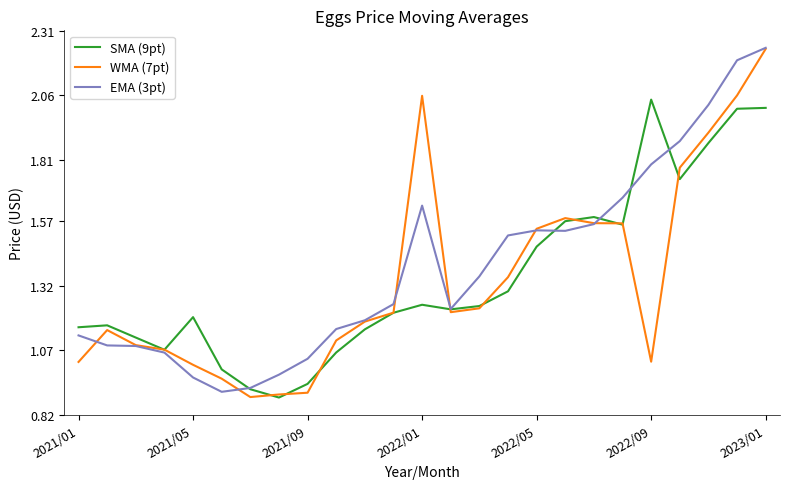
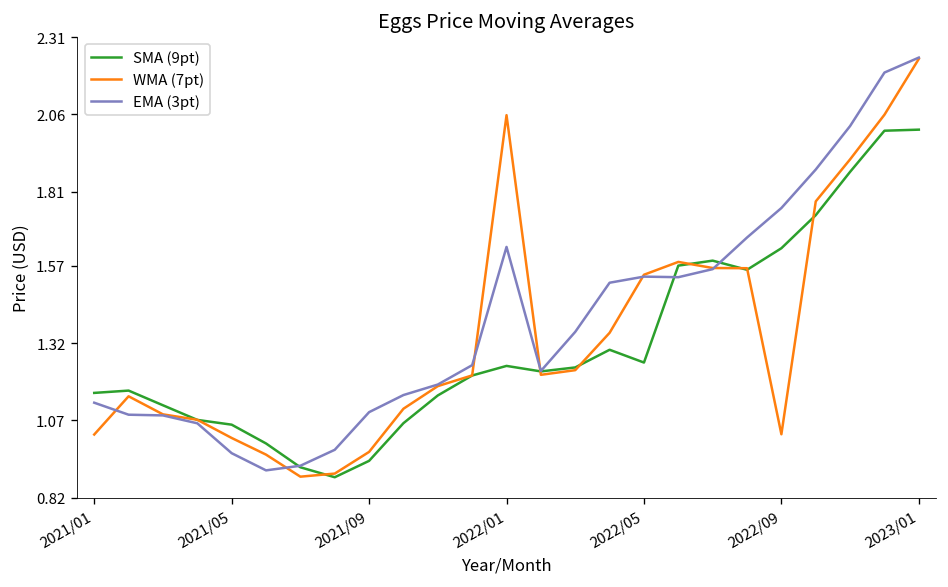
SMA (9pt), 2021/05: 1.20 -> 1.06
WMA (7pt), 2021/09: 0.90 -> 0.97
EMA (3pt), 2021/09: 1.04 -> 1.10
SMA (9pt), 2022/05: 1.47 -> 1.26
SMA (9pt), 2022/09: 2.04 -> 1.63
EMA (3pt), 2022/09: 1.79 -> 1.76
